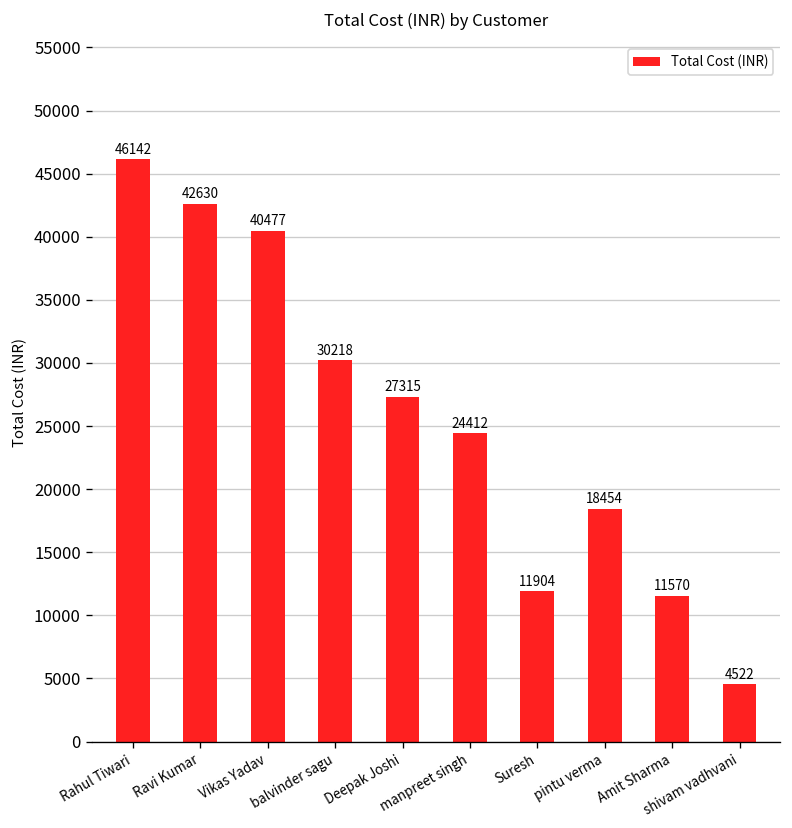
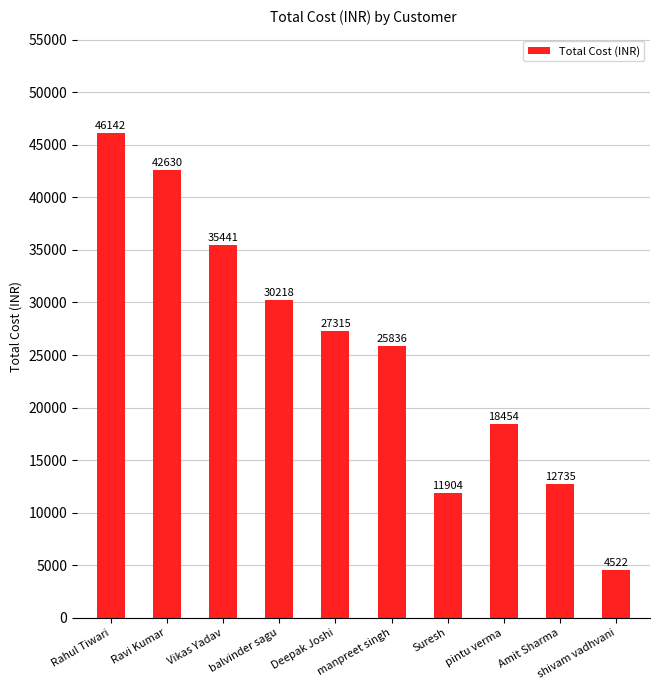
Vikas Yadav: 40477 -> 35441
manpreet singh: 24412 -> 25836
Amit Sharma: 11570 -> 12735
